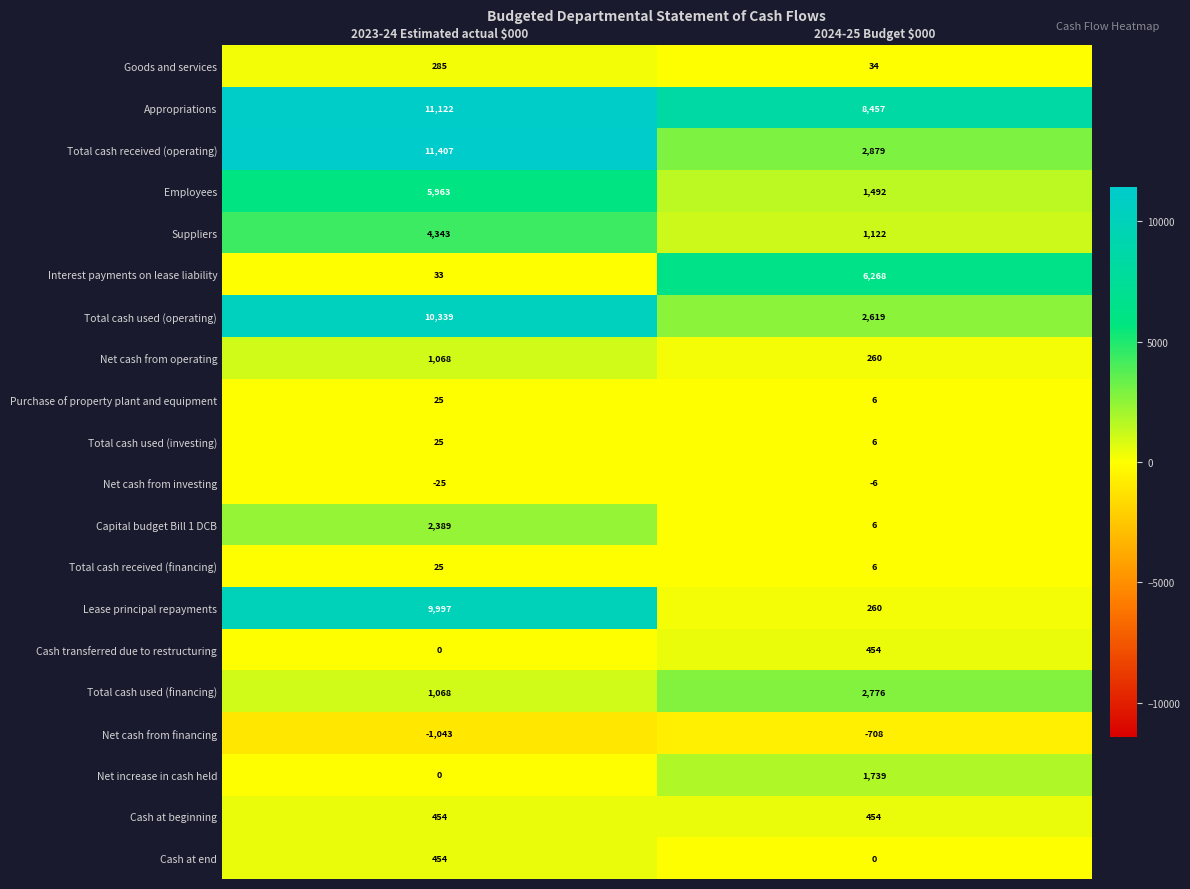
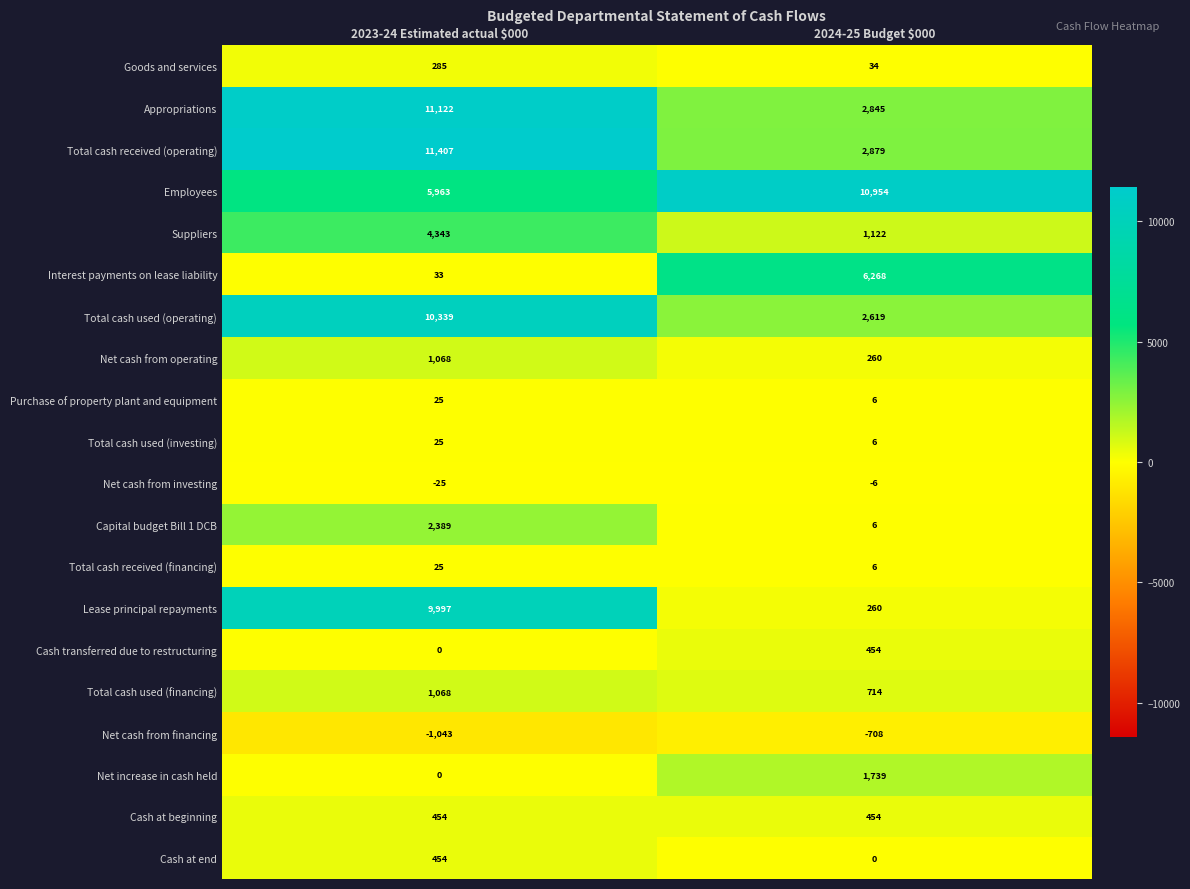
Appropriations, 2024-25 Budget $000: 8,457 -> 2,845
Employees, 2024-25 Budget $000: 1,492 -> 10,954
Total cash used (financing), 2024-25 Budget $000: 2,776 -> 714
